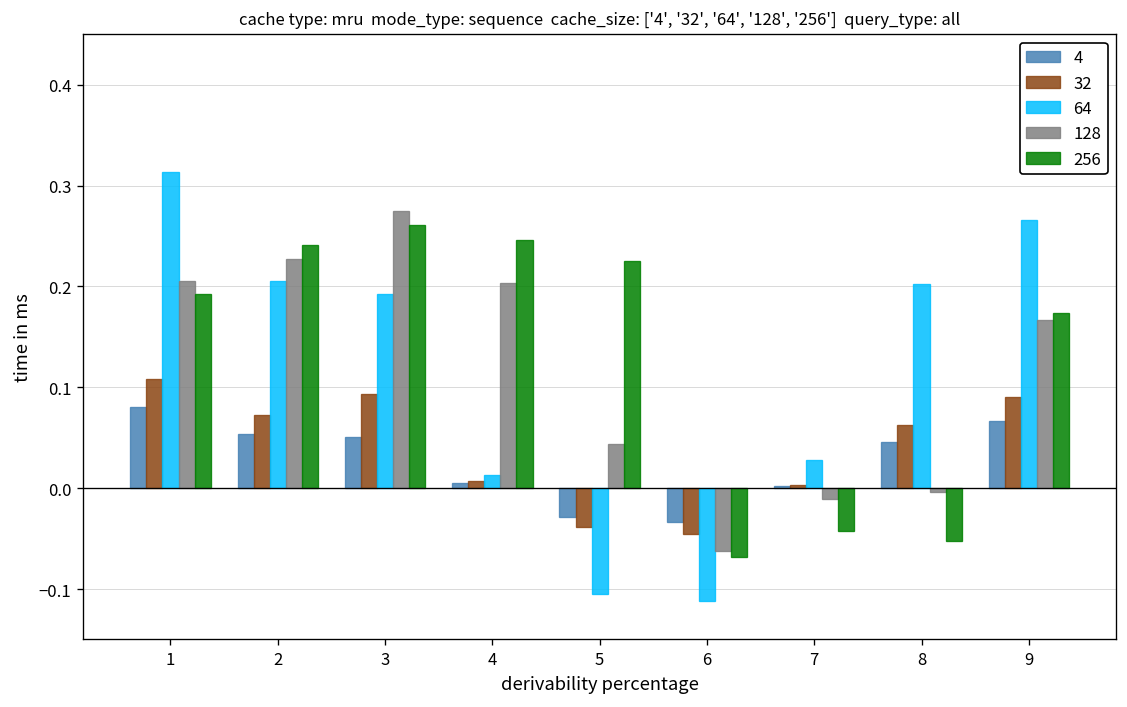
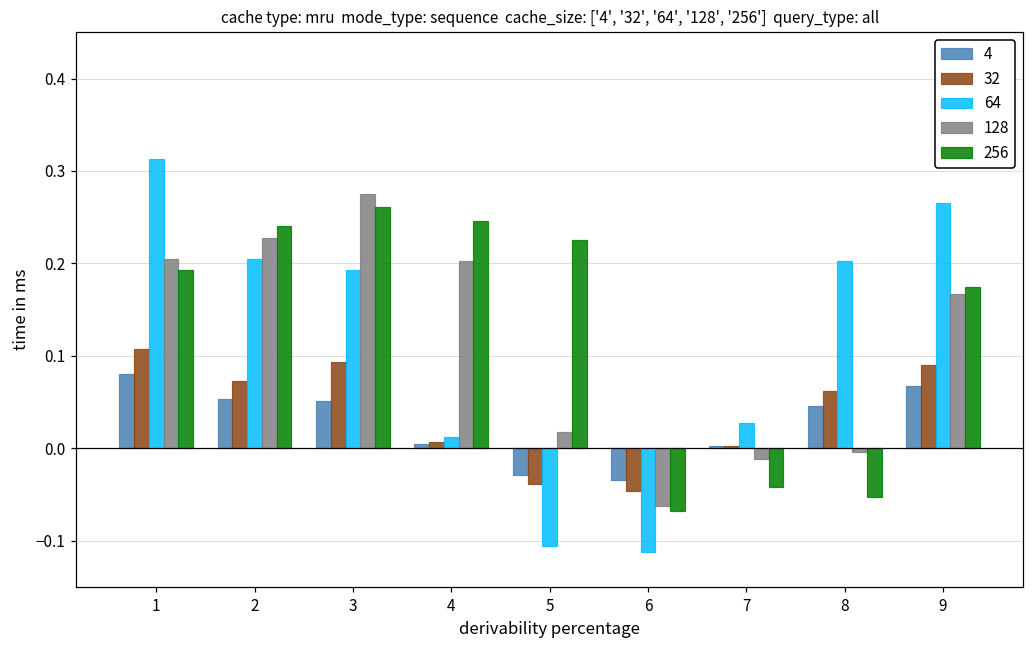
128, 5: 0.04 -> 0.02
